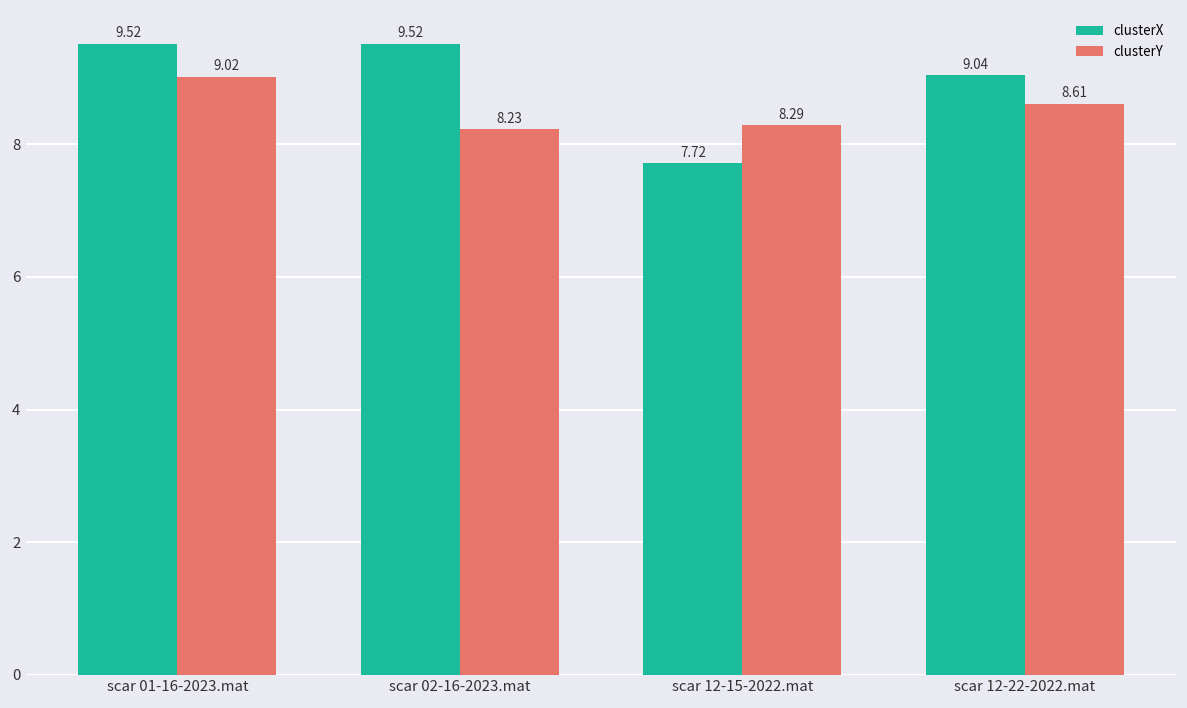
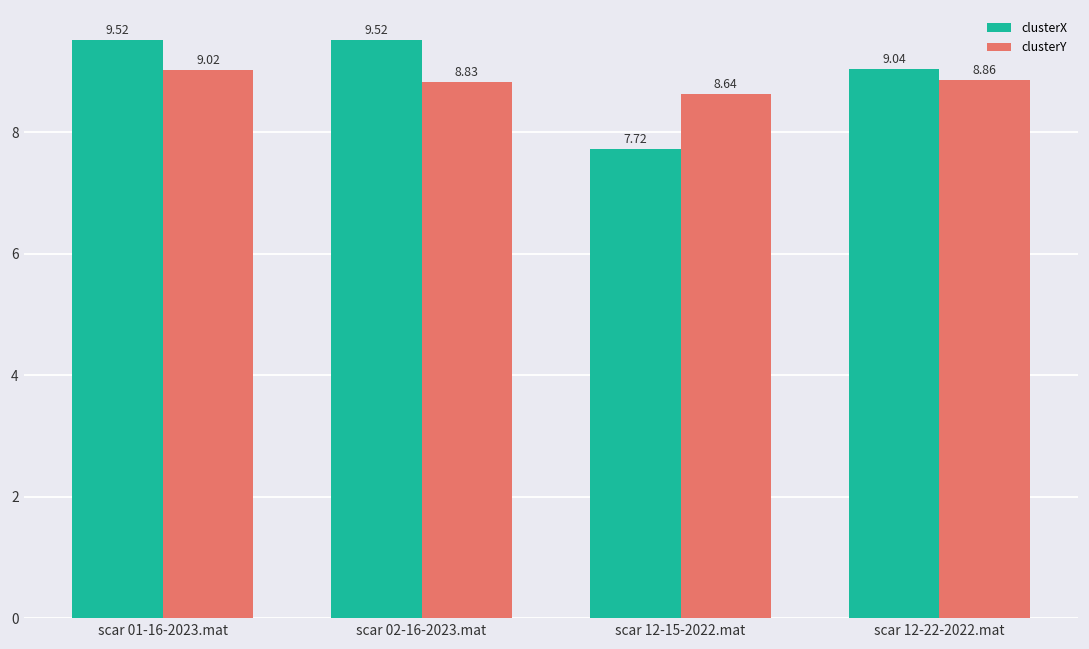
clusterY, scar 02-16-2023.mat: 8.23 -> 8.83
clusterY, scar 12-15-2022.mat: 8.29 -> 8.64
clusterY, scar 12-22-2022.mat: 8.61 -> 8.86
